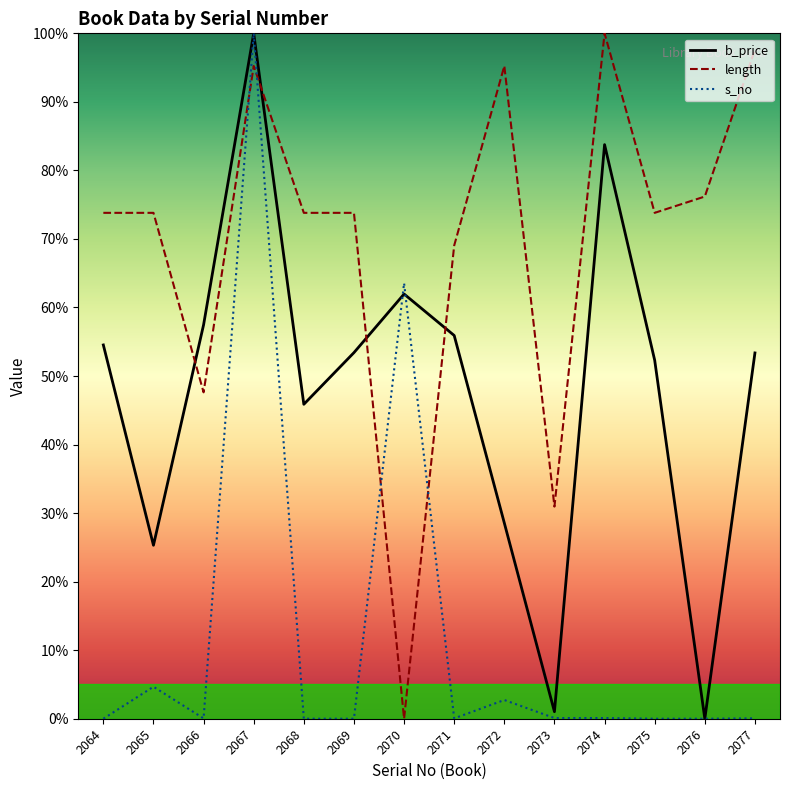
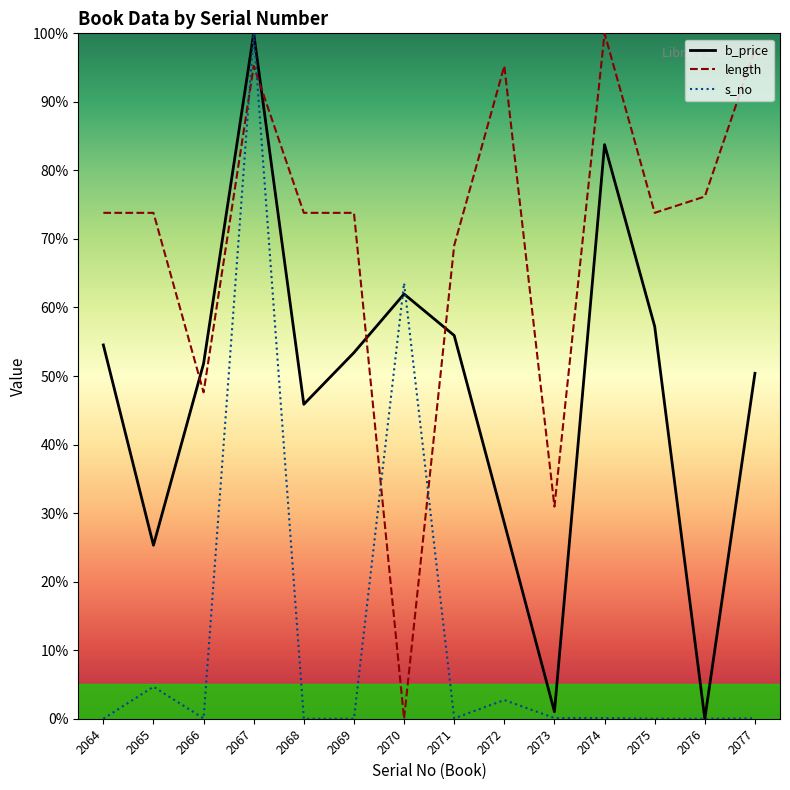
b_price, 2066: 57% -> 52%
b_price, 2075: 52% -> 57%
b_price, 2077: 53% -> 50%
